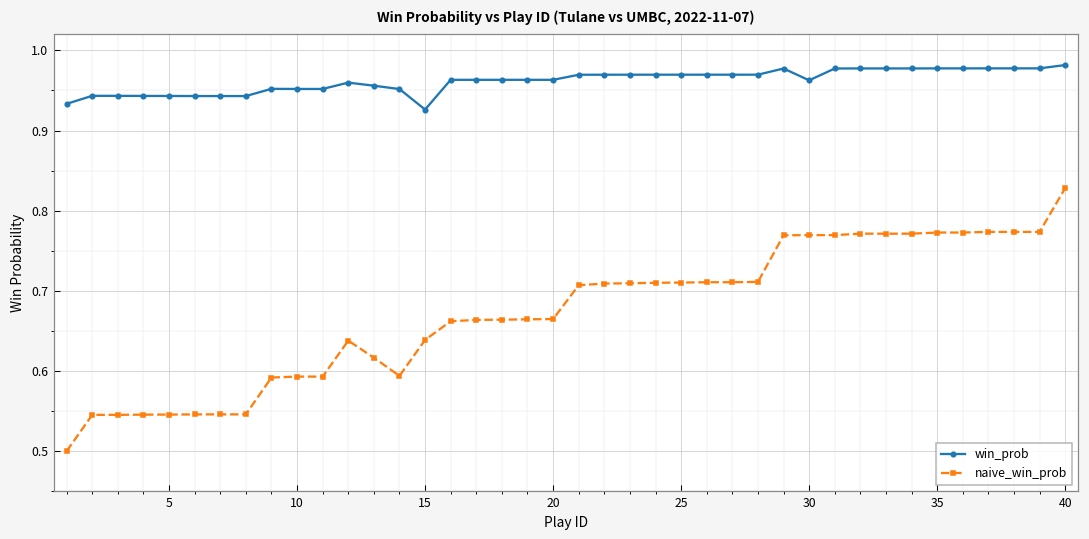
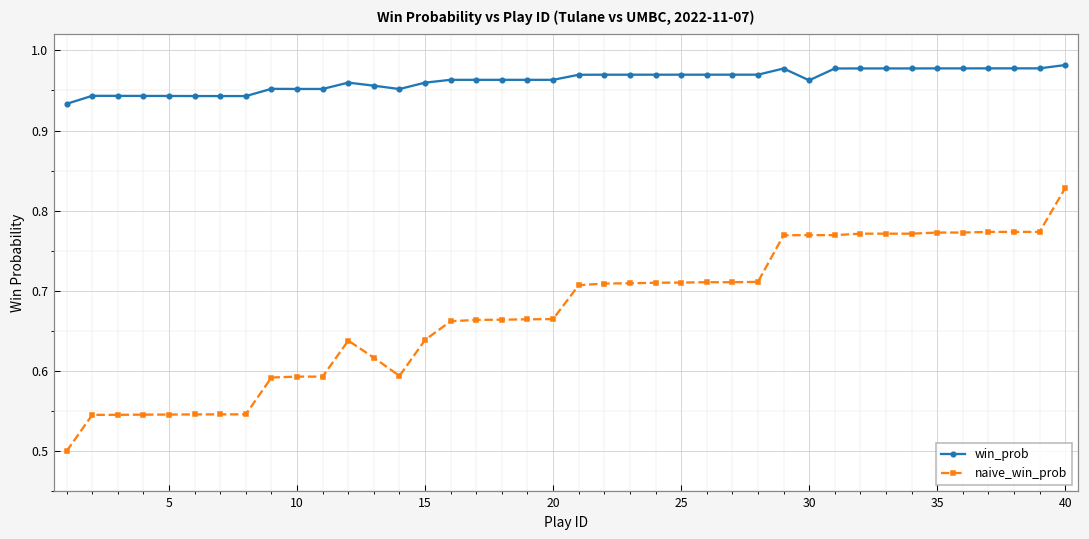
win_prob, 15: 0.93 -> 0.96
